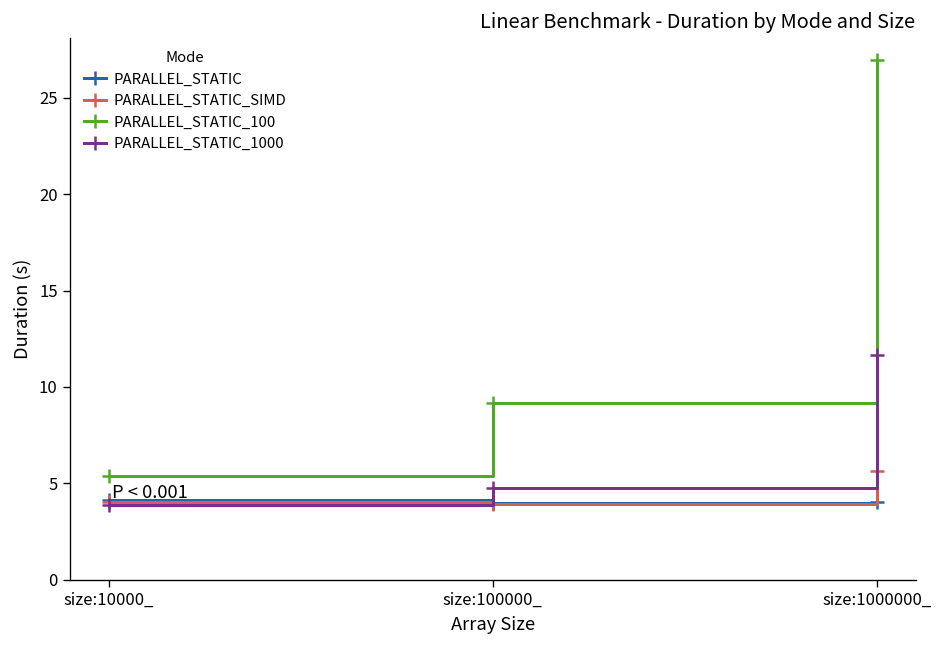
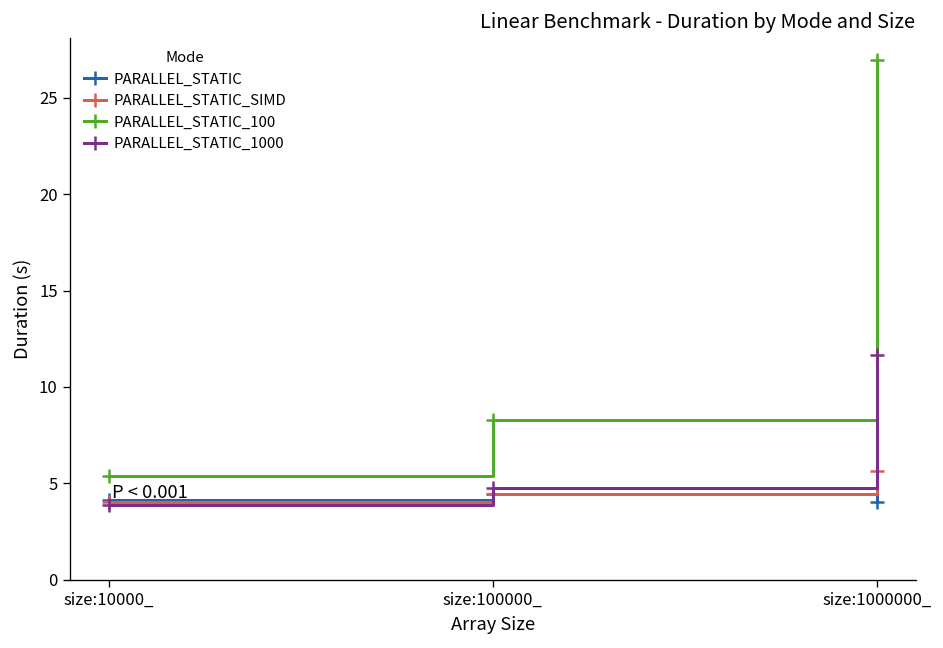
PARALLEL_STATIC, size:100000_: 4.0 -> 4.5
PARALLEL_STATIC_SIMD, size:100000_: 4.0 -> 4.5
PARALLEL_STATIC_100, size:100000_: 9.2 -> 8.3
